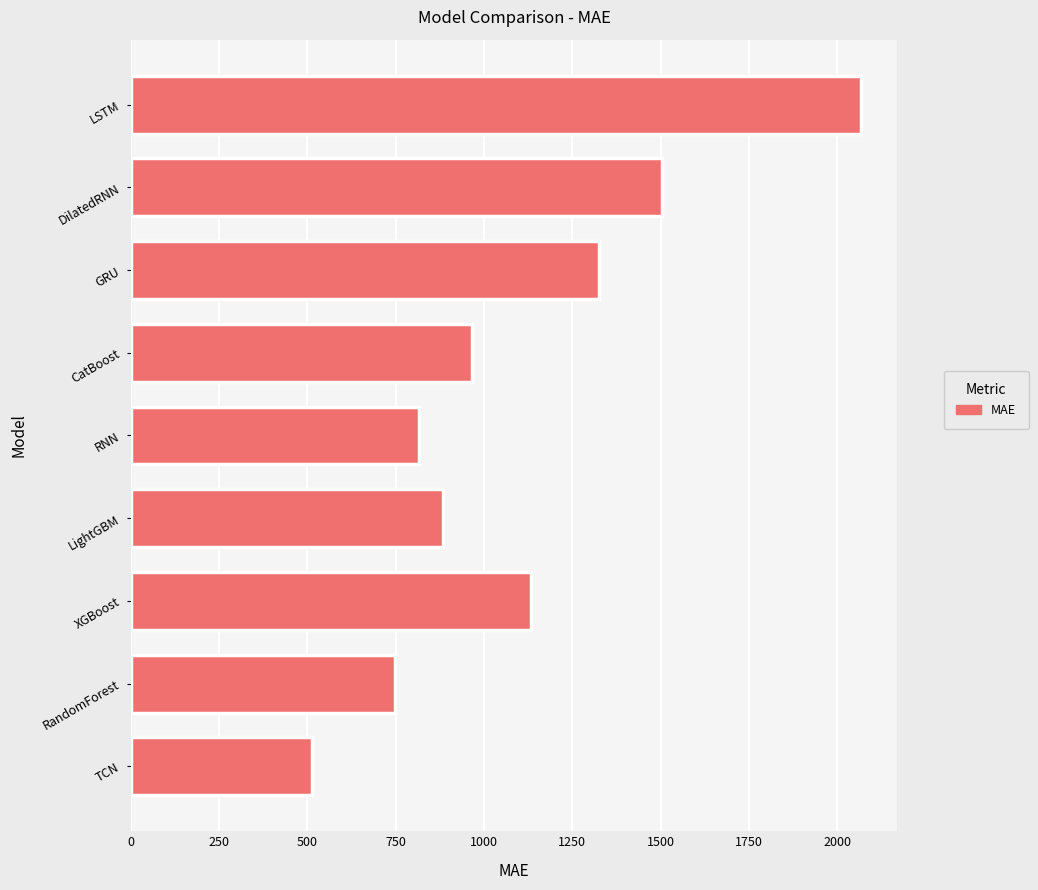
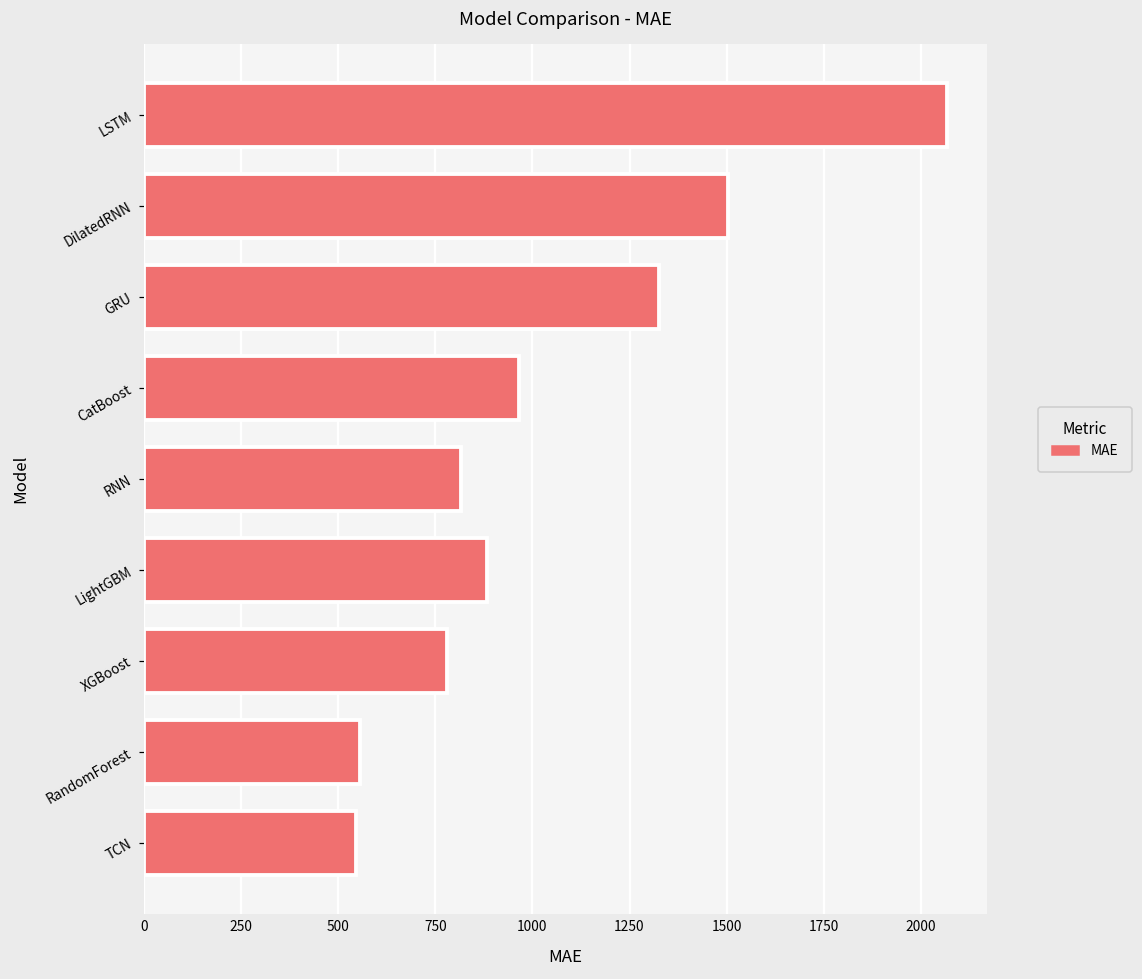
XGBoost: 1130 -> 780
RandomForest: 750 -> 560
TCN: 510 -> 550
